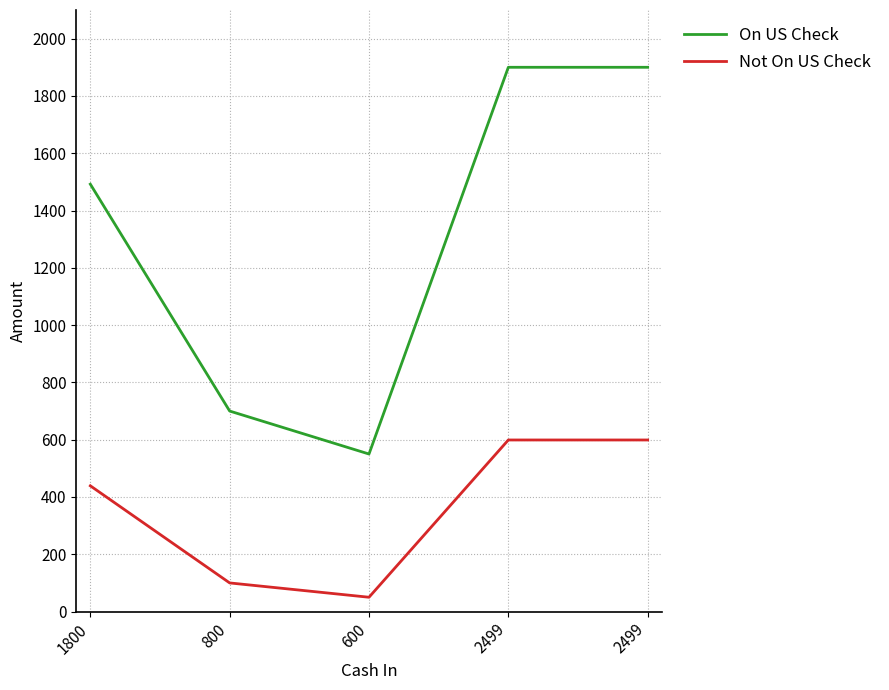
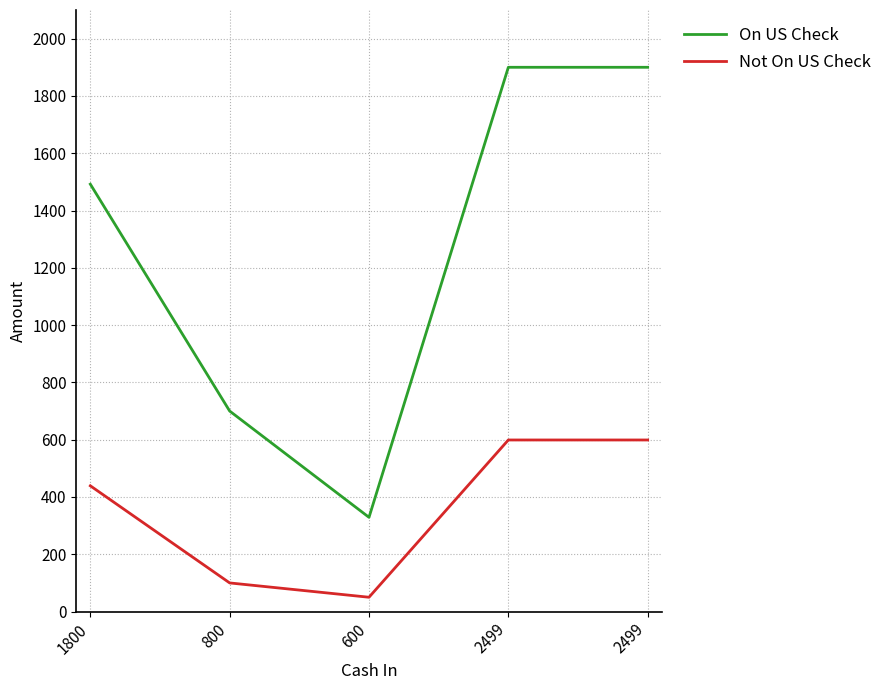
On US Check, 600: 550 -> 330
